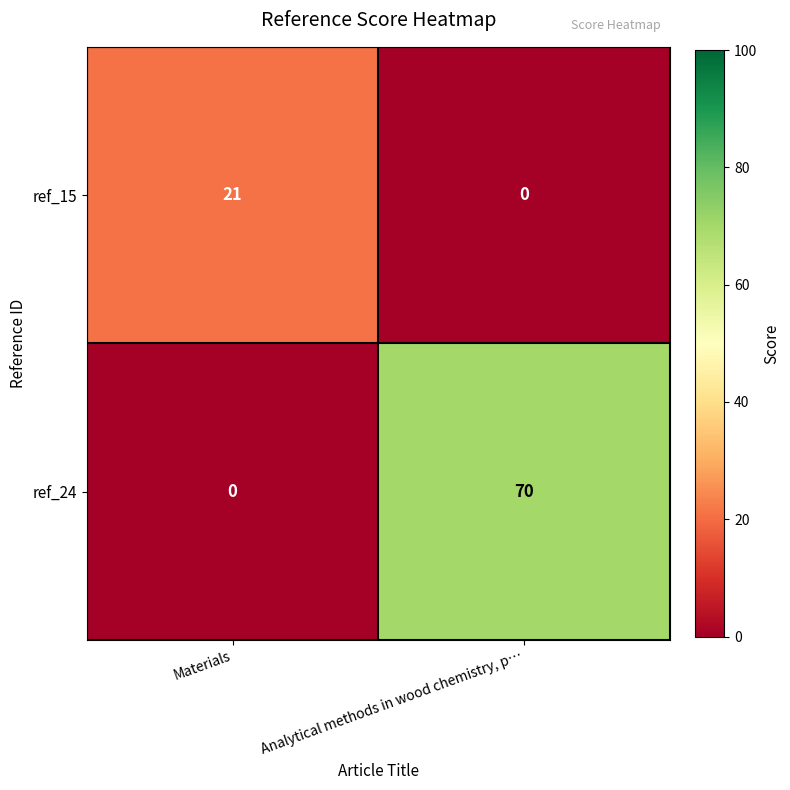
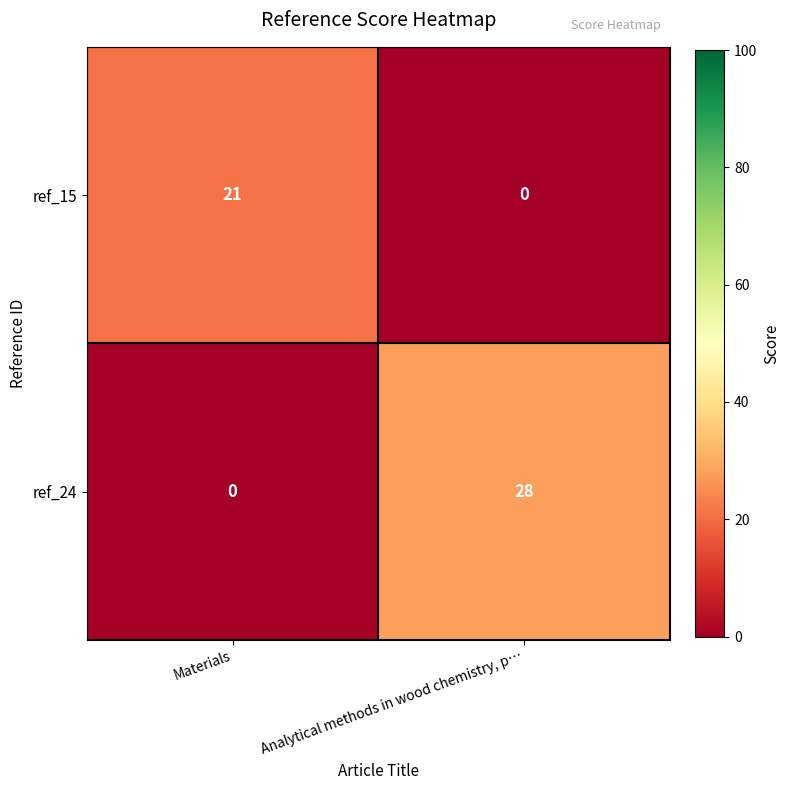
ref_24, Analytical methods in wood chemistry, p…: 70 -> 28
